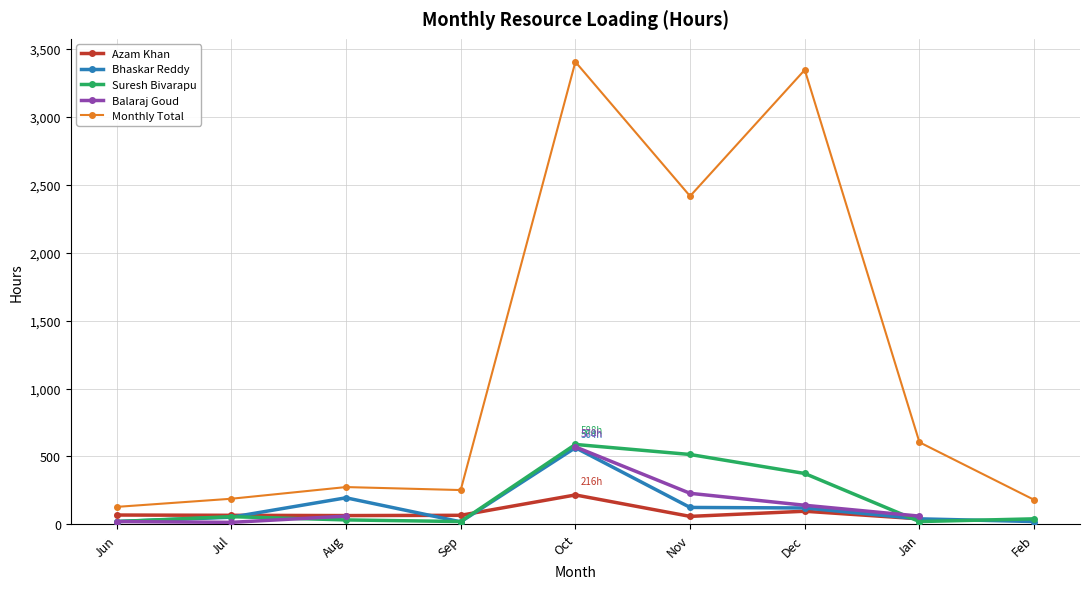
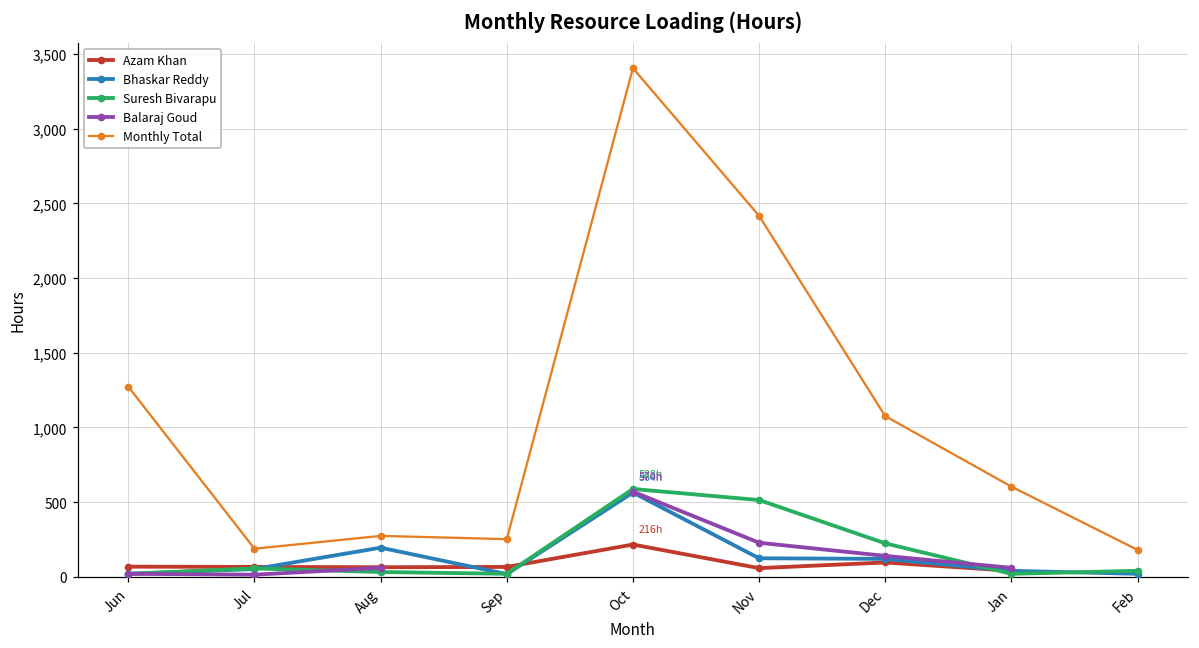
Monthly Total, Jun: 130 -> 1,270
Suresh Bivarapu, Dec: 370 -> 220
Monthly Total, Dec: 3,350 -> 1,080
